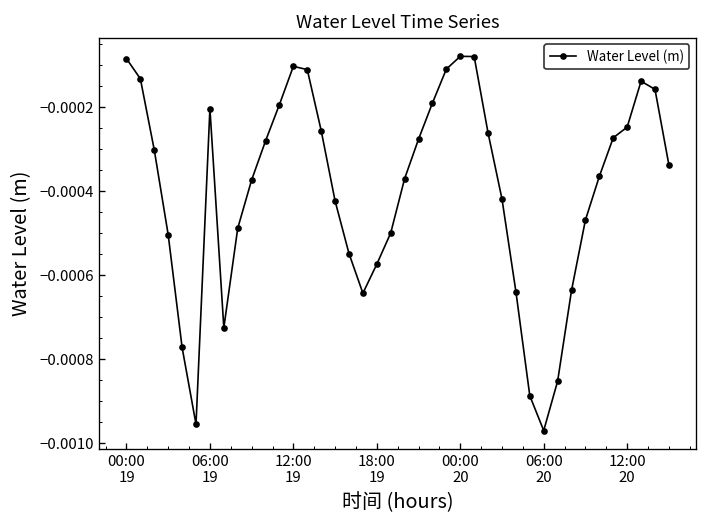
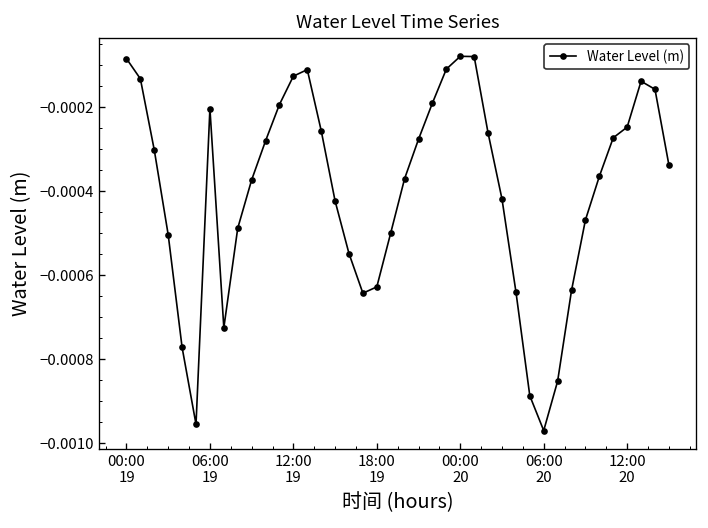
12:00 19: -0.00010 -> -0.00013
18:00 19: -0.00057 -> -0.00063
